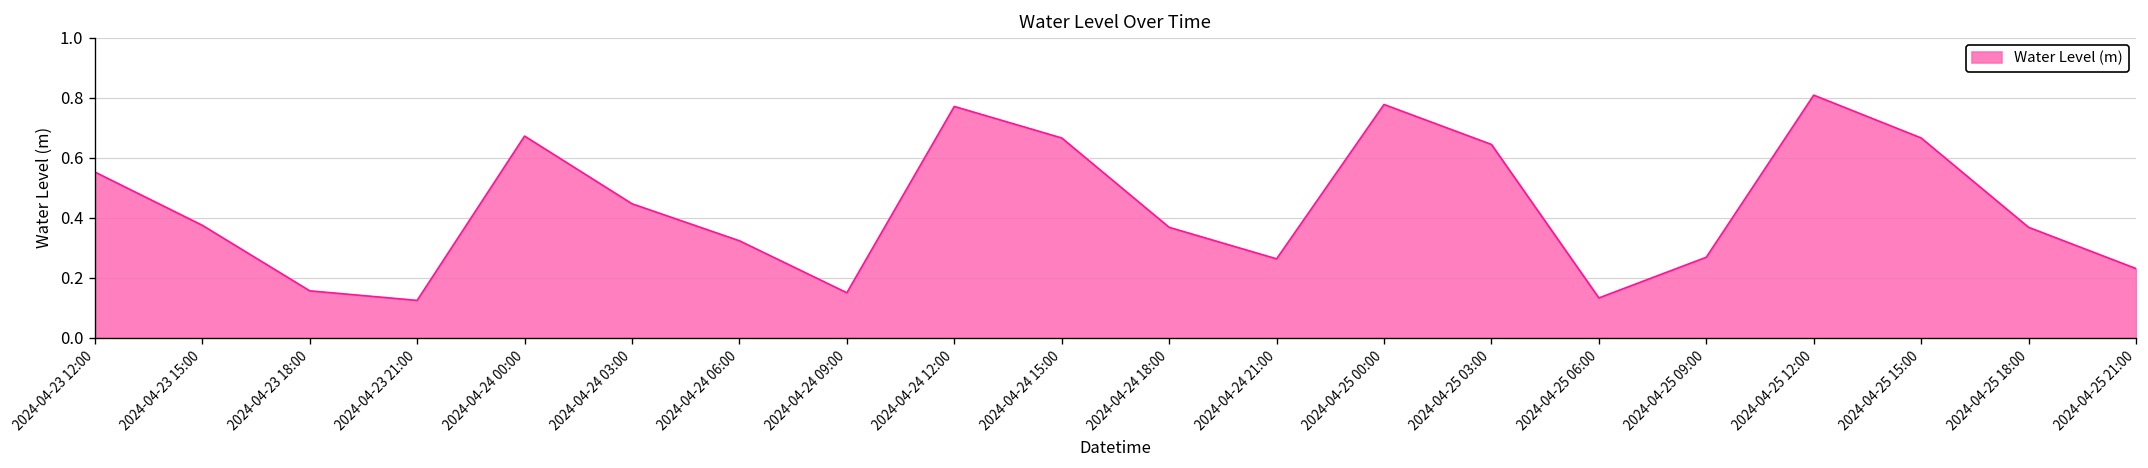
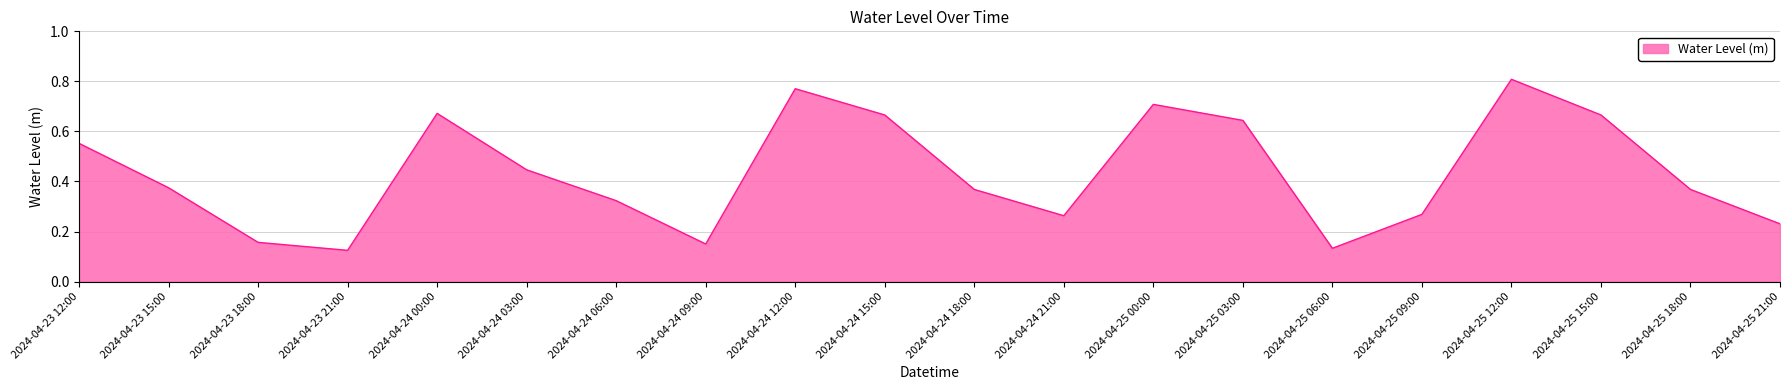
2024-04-25 00:00: 0.78 -> 0.71
